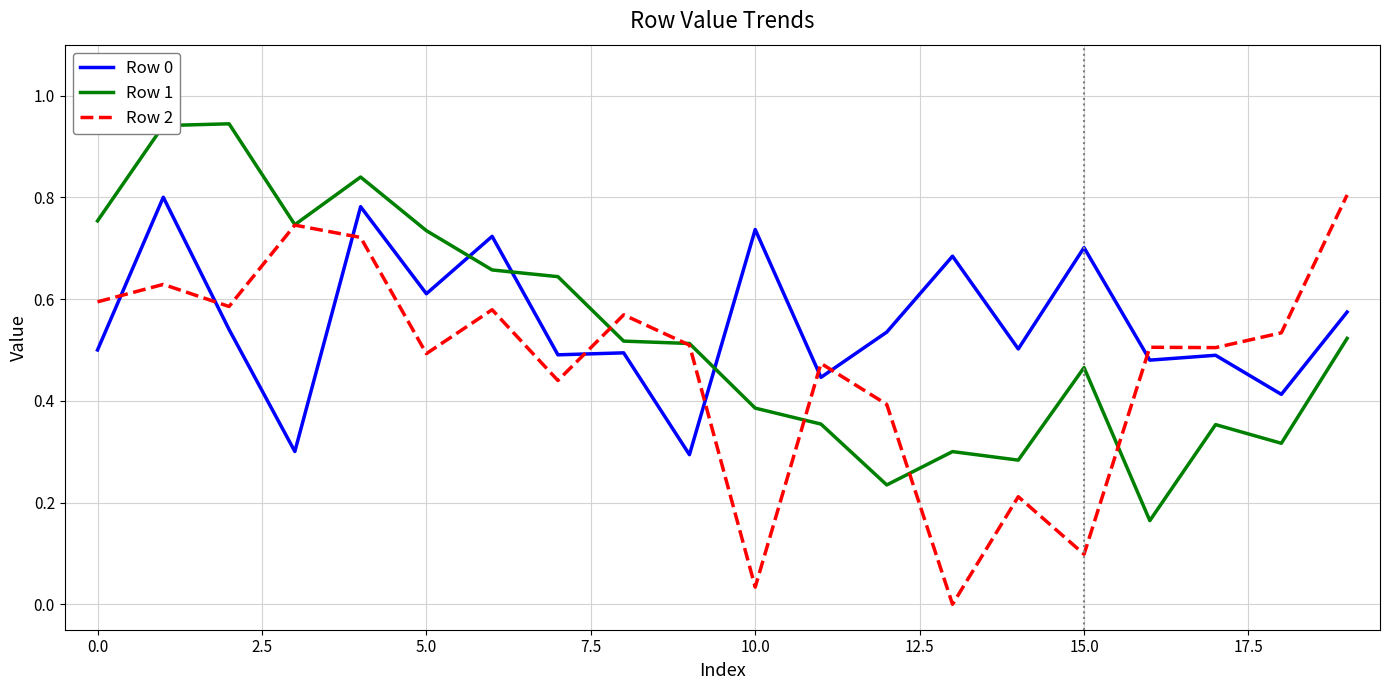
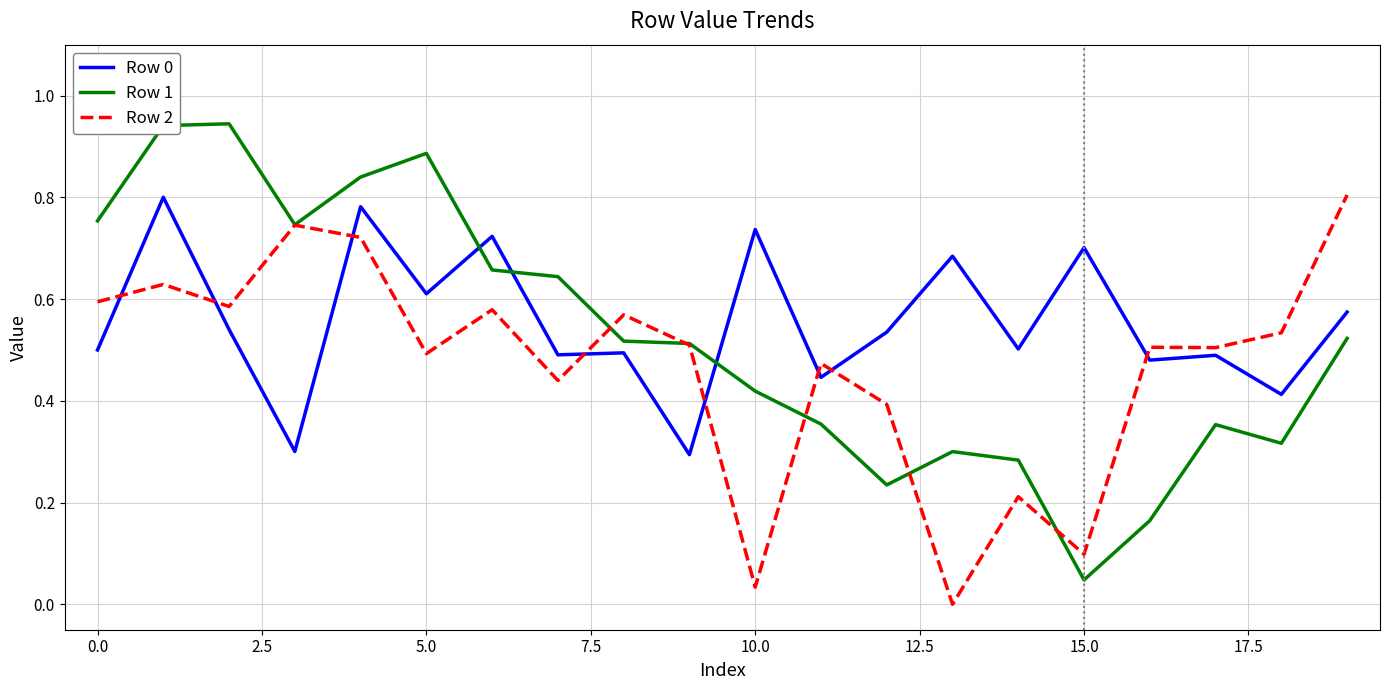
Row 1, 5.0: 0.73 -> 0.89
Row 1, 10.0: 0.39 -> 0.42
Row 1, 15.0: 0.47 -> 0.05
